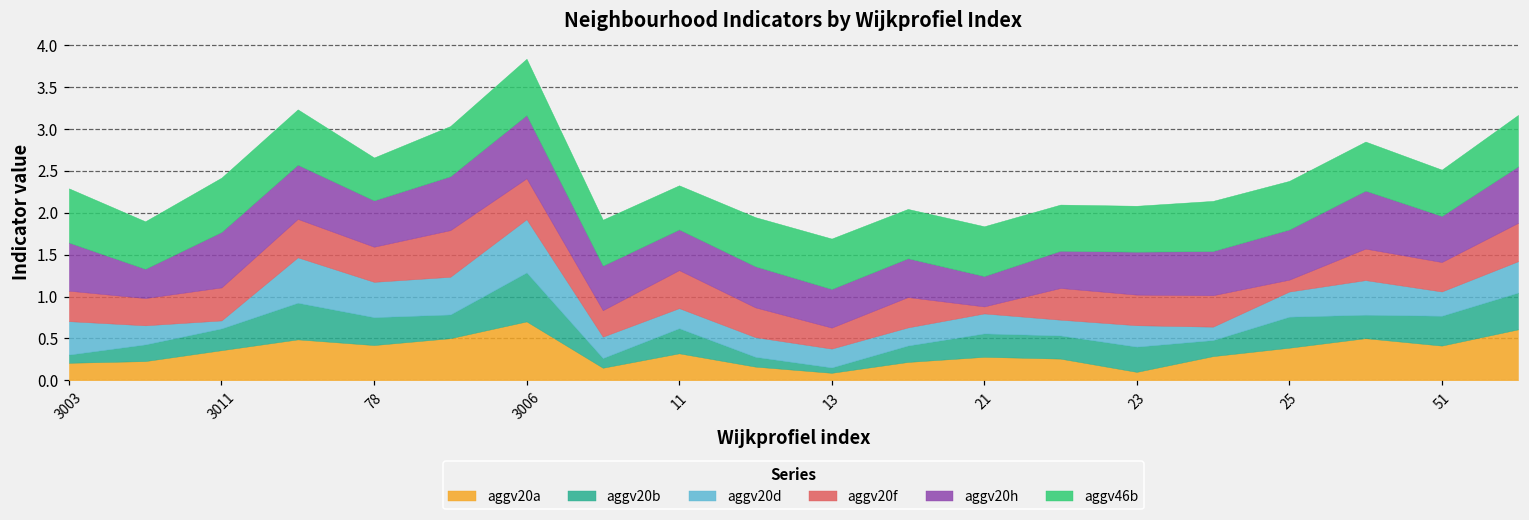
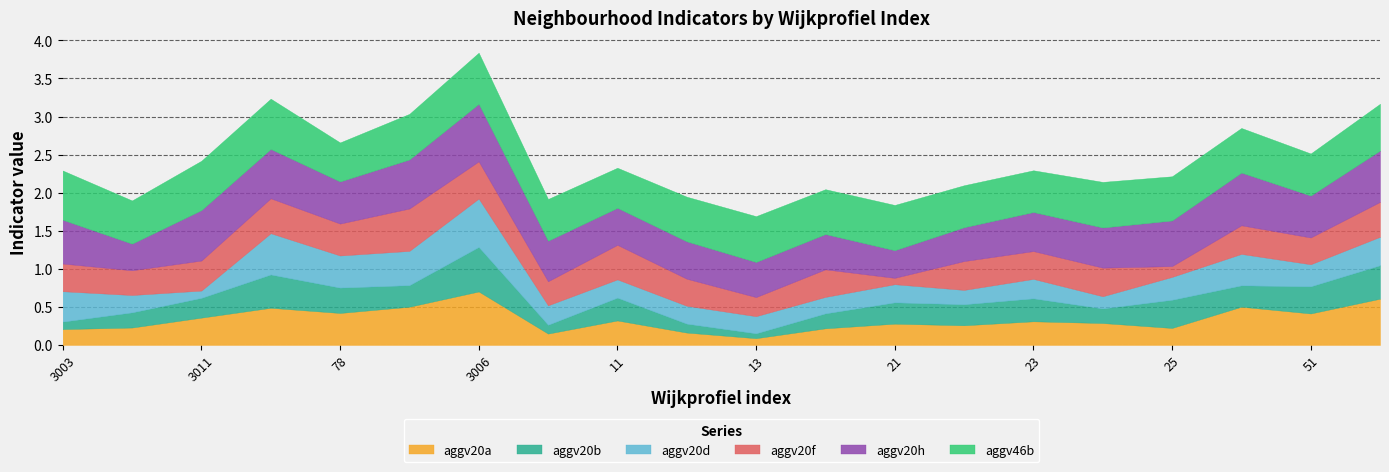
aggv20a, 23: 0.1 -> 0.3
aggv20a, 25: 0.4 -> 0.2
